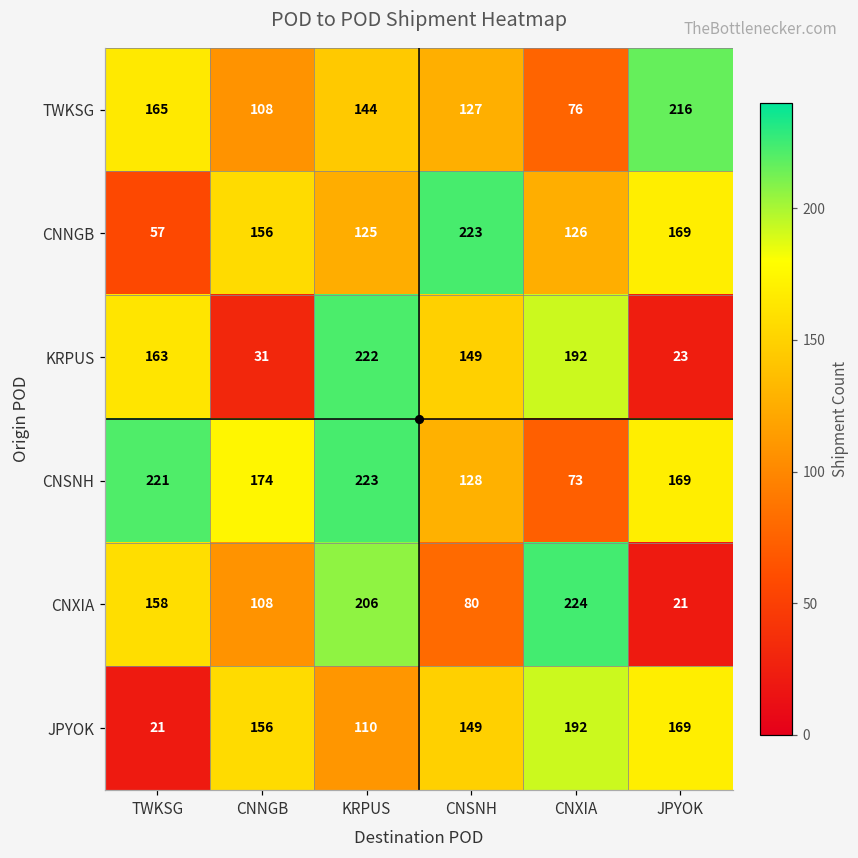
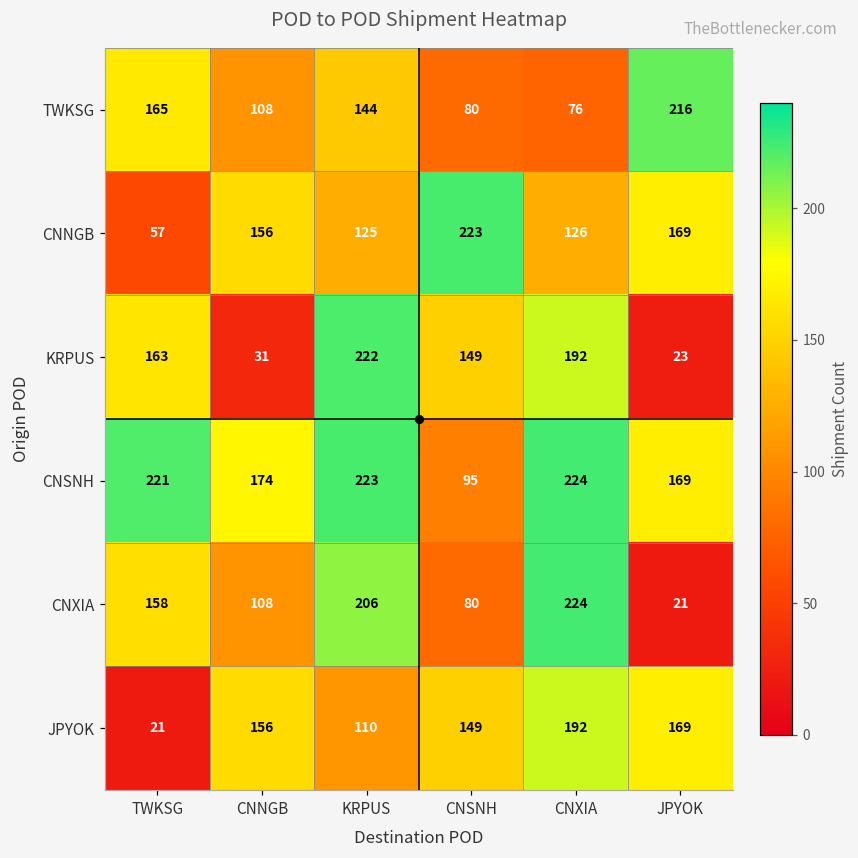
TWKSG, CNSNH: 127 -> 80
CNSNH, CNSNH: 128 -> 95
CNSNH, CNXIA: 73 -> 224
